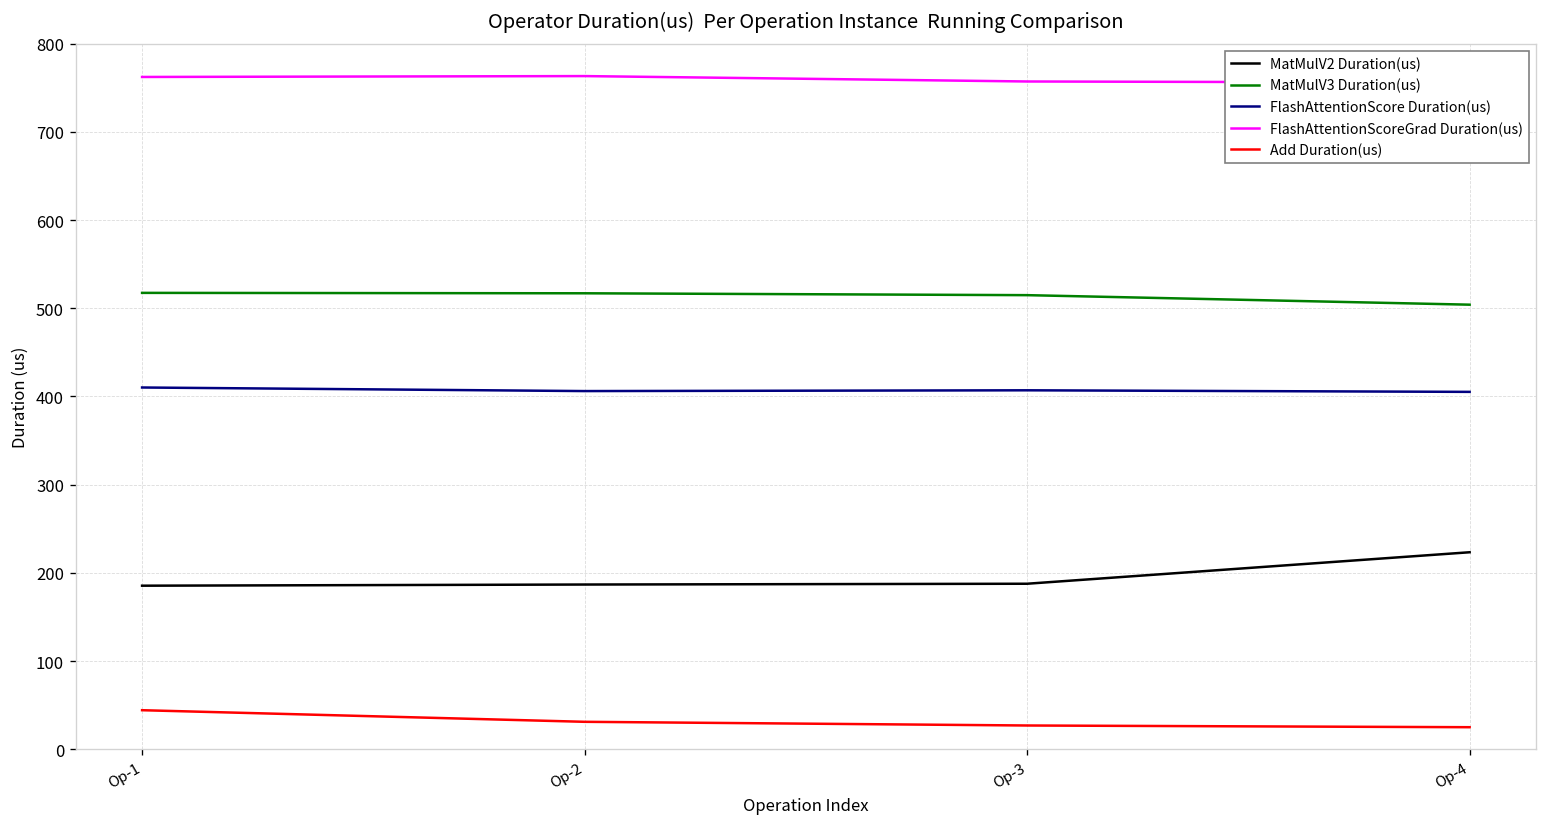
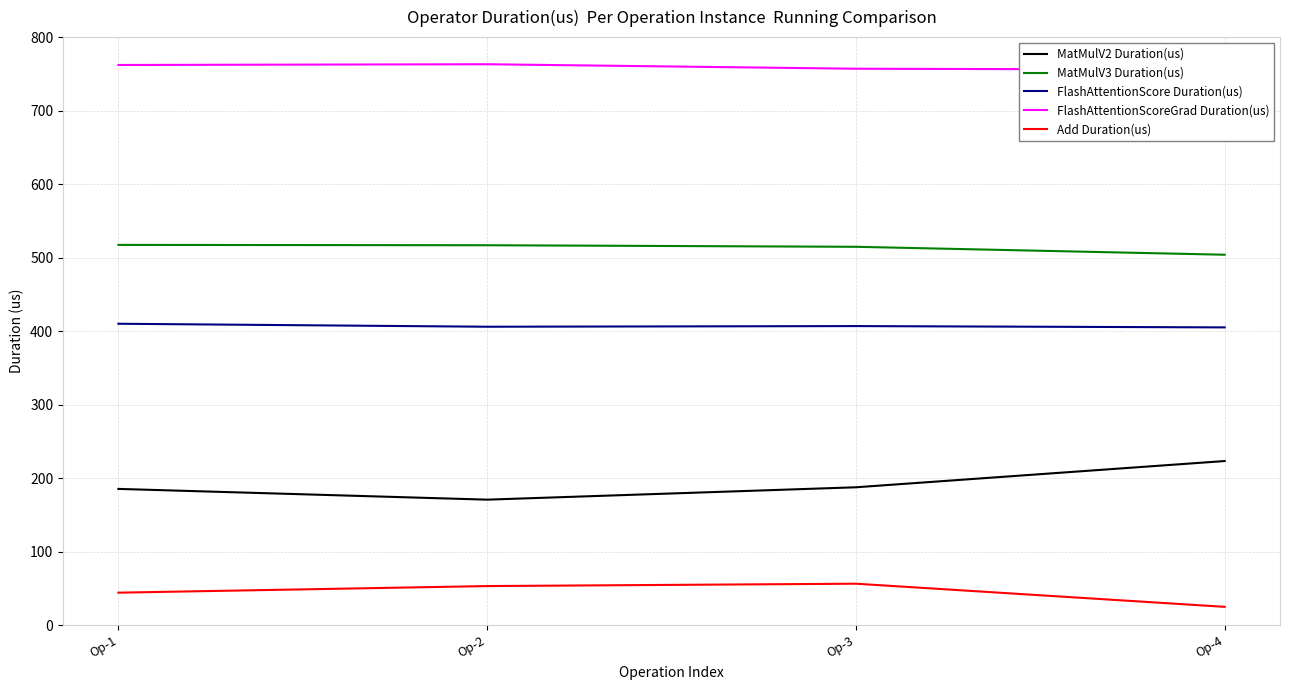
MatMulV2 Duration(us), Op-2: 190 -> 170
Add Duration(us), Op-2: 30 -> 50
Add Duration(us), Op-3: 30 -> 60
